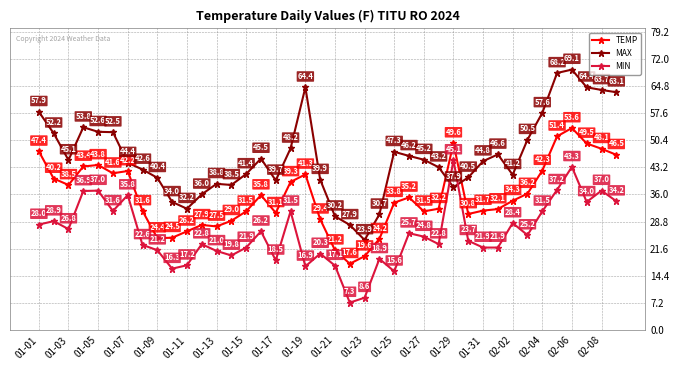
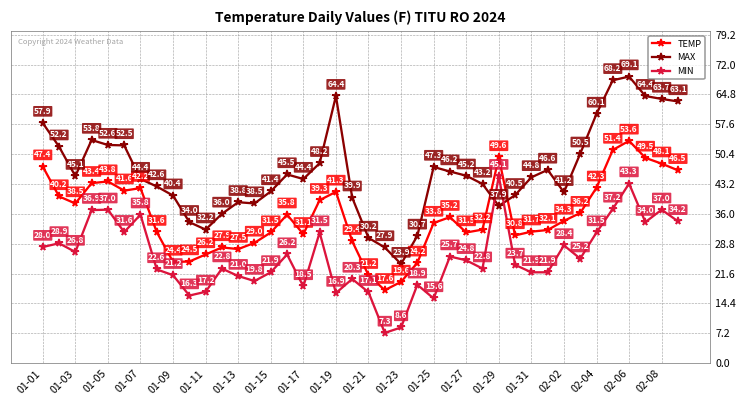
MAX, 01-17: 39.7 -> 44.4
MAX, 02-04: 57.6 -> 60.1
